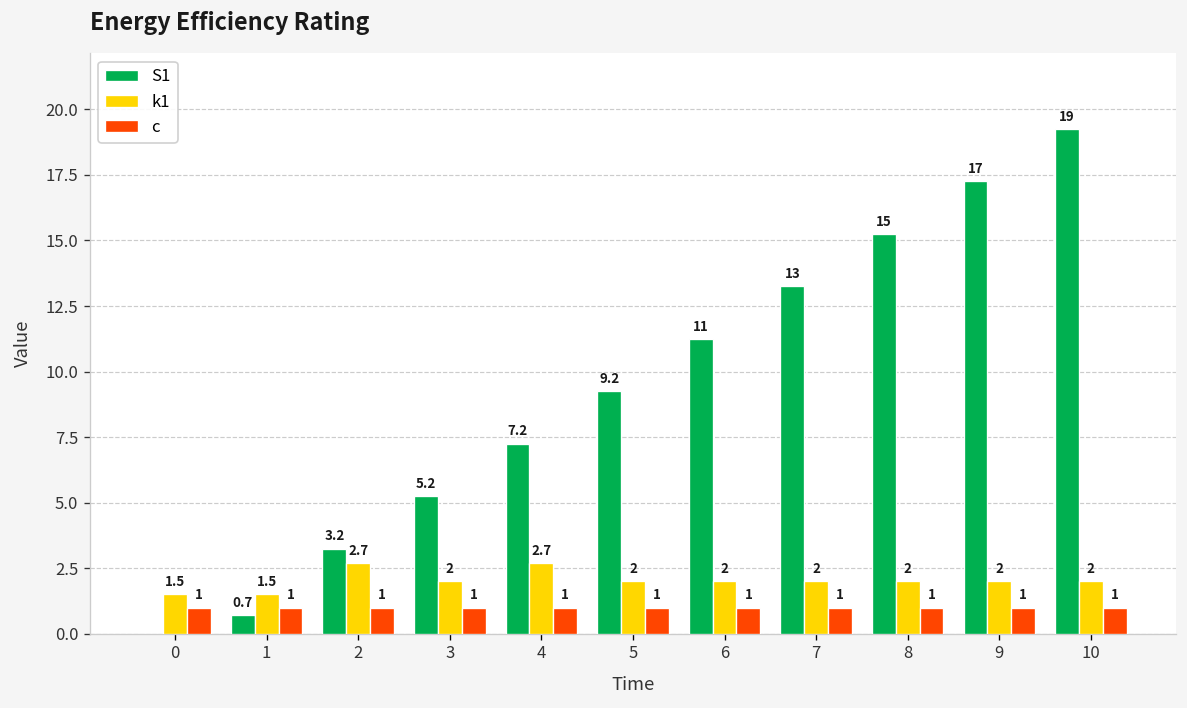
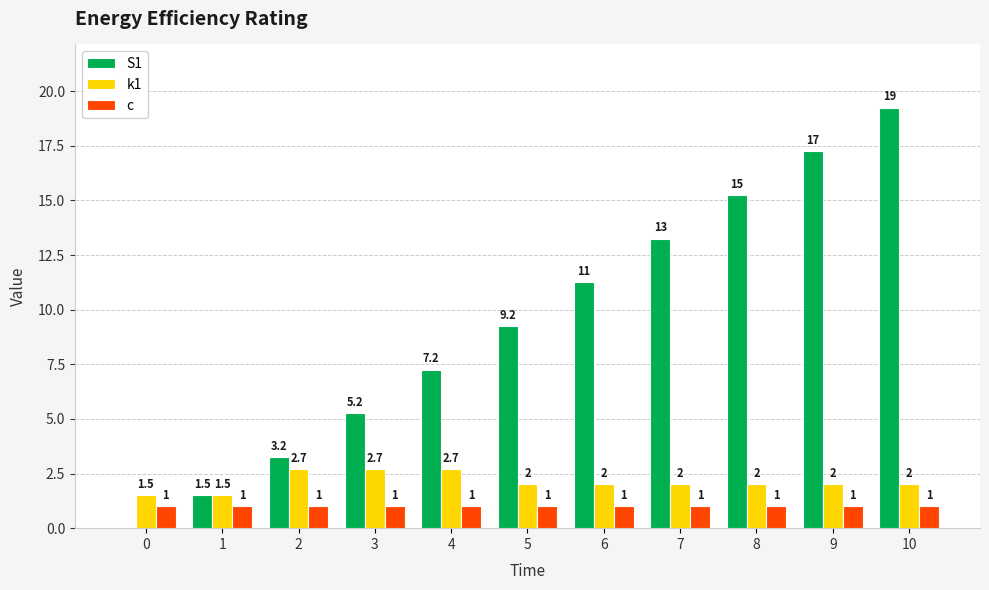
S1, 1: 0.7 -> 1.5
k1, 3: 2 -> 2.7
